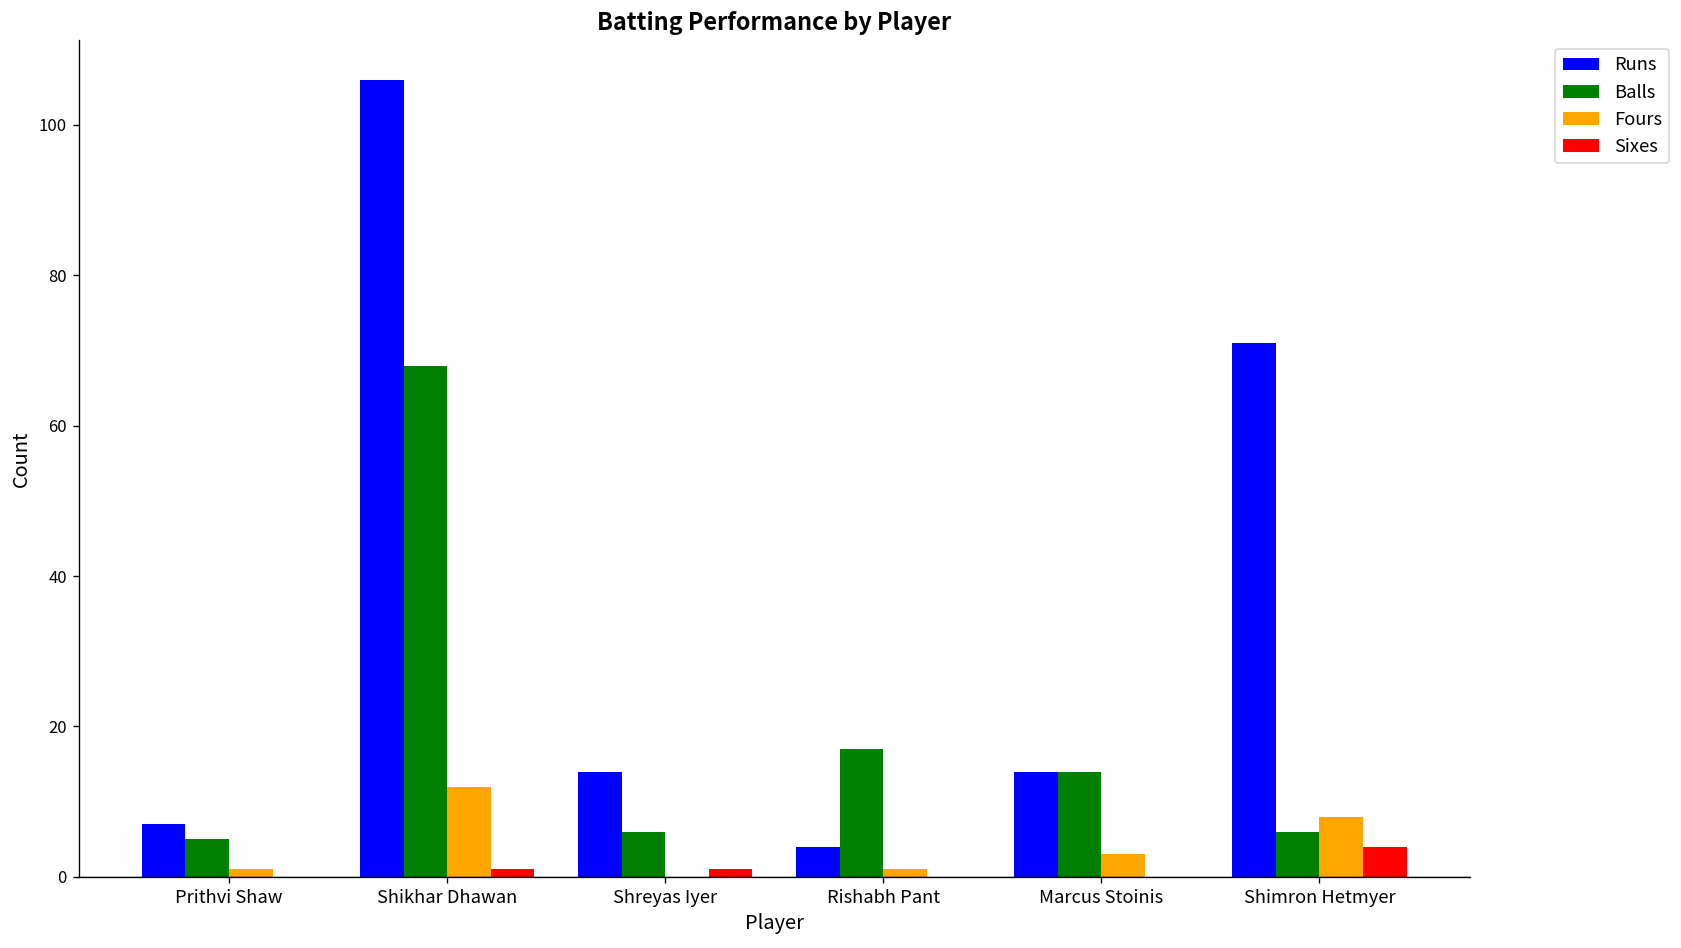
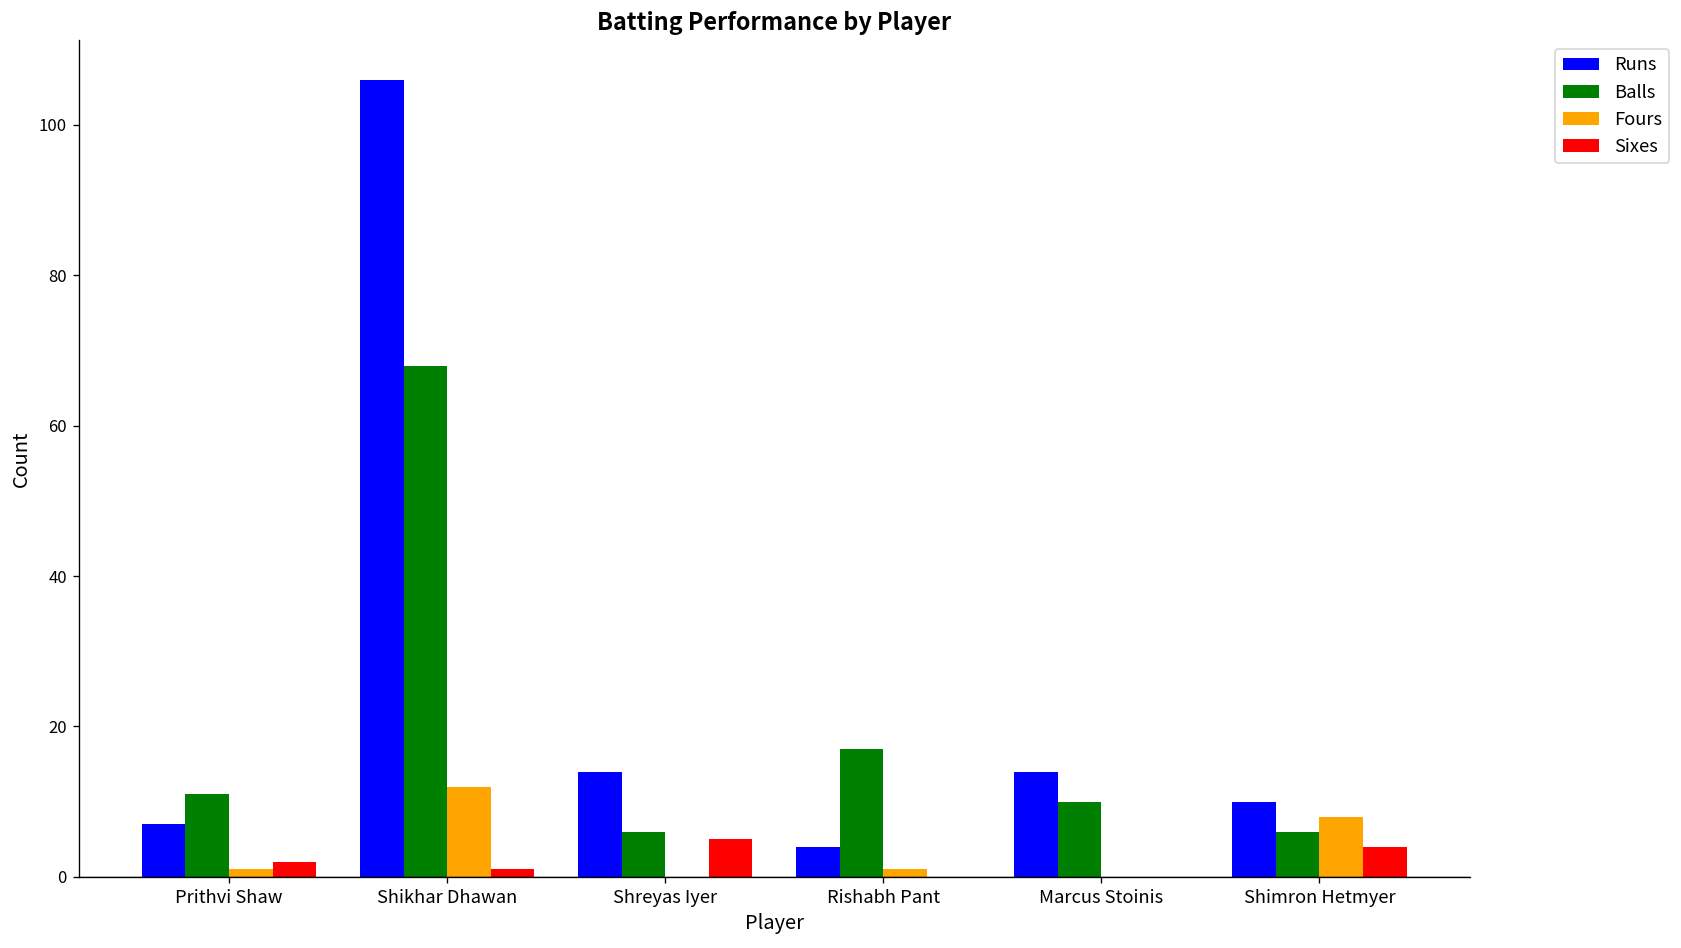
Balls, Prithvi Shaw: 5 -> 11
Sixes, Prithvi Shaw: 0 -> 2
Sixes, Shreyas Iyer: 1 -> 5
Balls, Marcus Stoinis: 14 -> 10
Fours, Marcus Stoinis: 3 -> 0
Runs, Shimron Hetmyer: 71 -> 10
